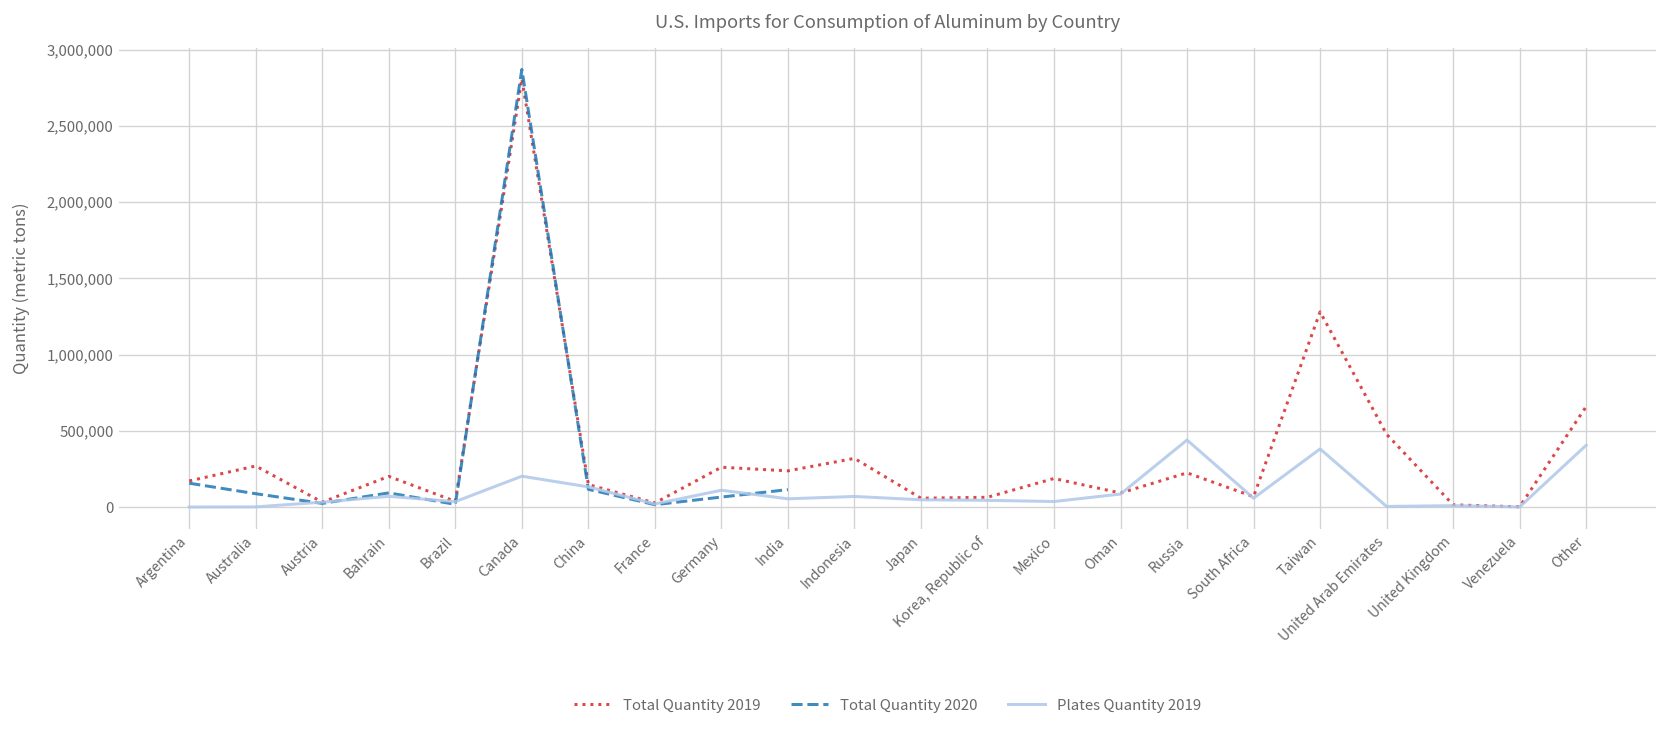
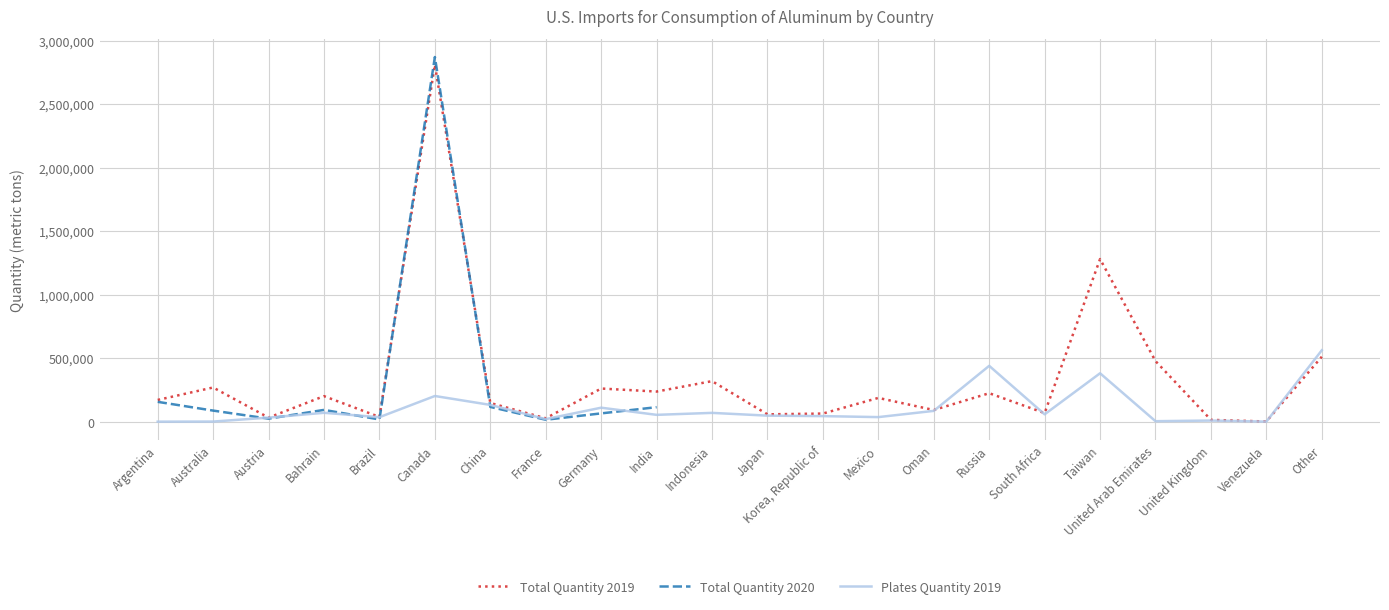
Total Quantity 2019, Other: 660,000 -> 510,000
Plates Quantity 2019, Other: 410,000 -> 560,000
